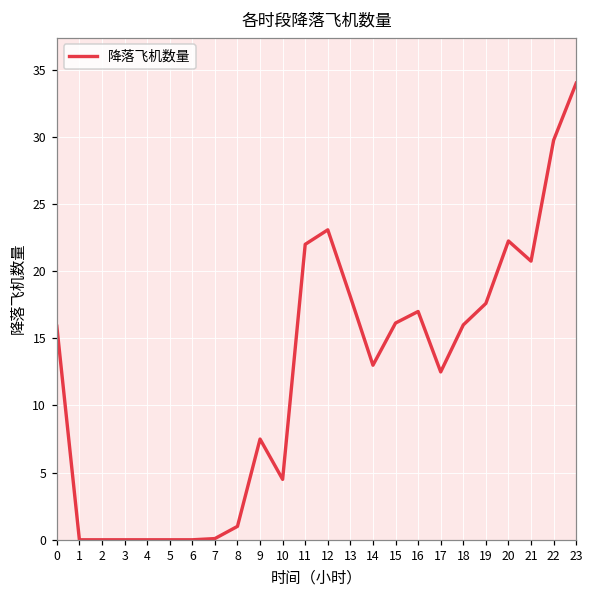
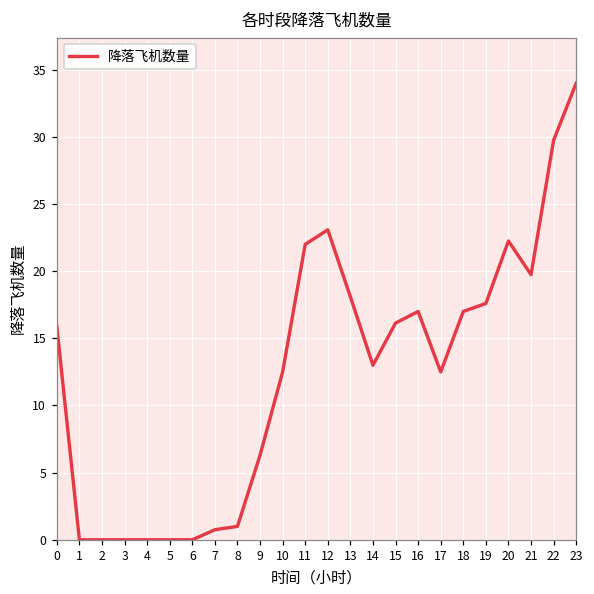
7: 0.1 -> 0.8
9: 7.5 -> 6.3
10: 4.5 -> 12.5
18: 16 -> 17
21: 20.8 -> 19.7
